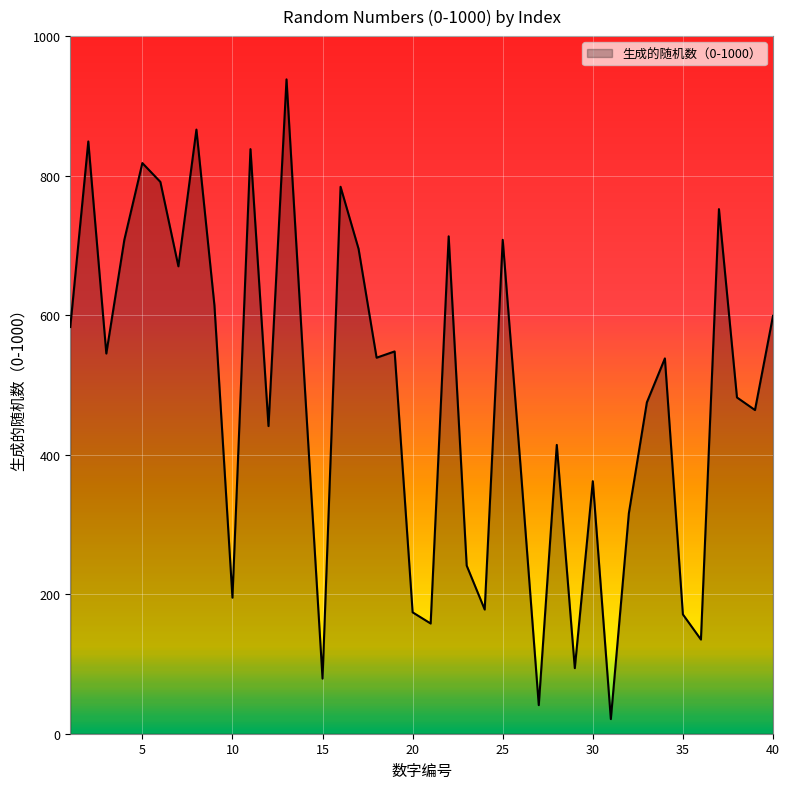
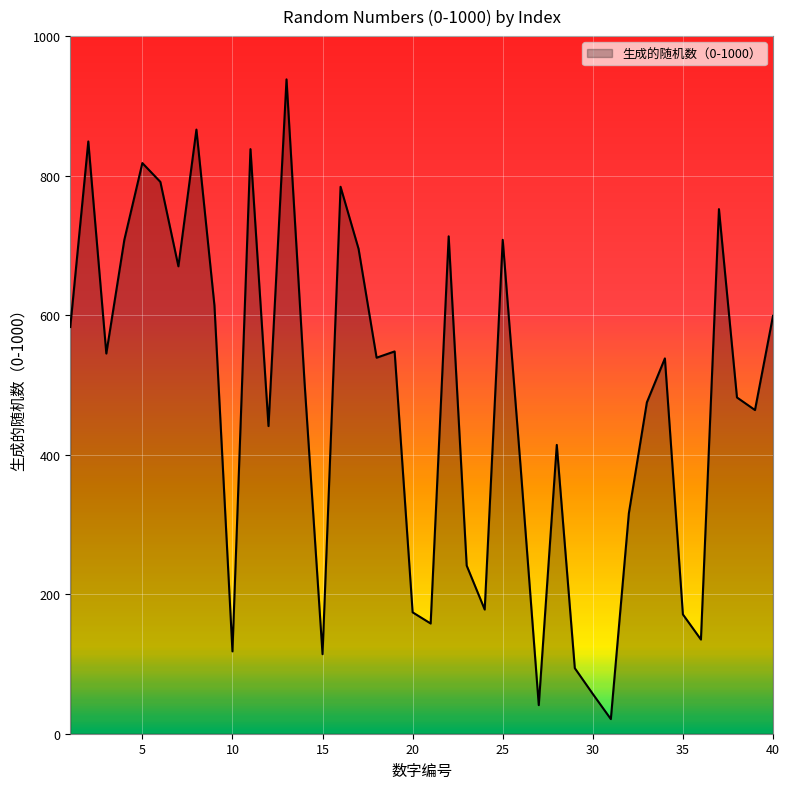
10: 200 -> 120
15: 80 -> 110
30: 360 -> 60
